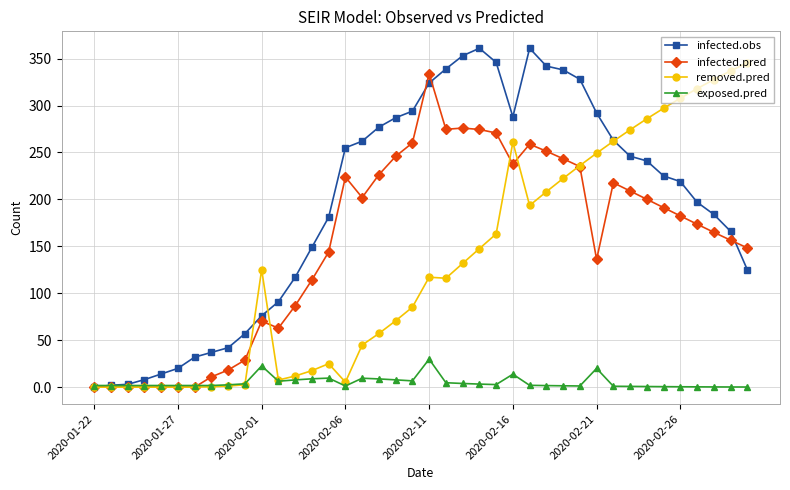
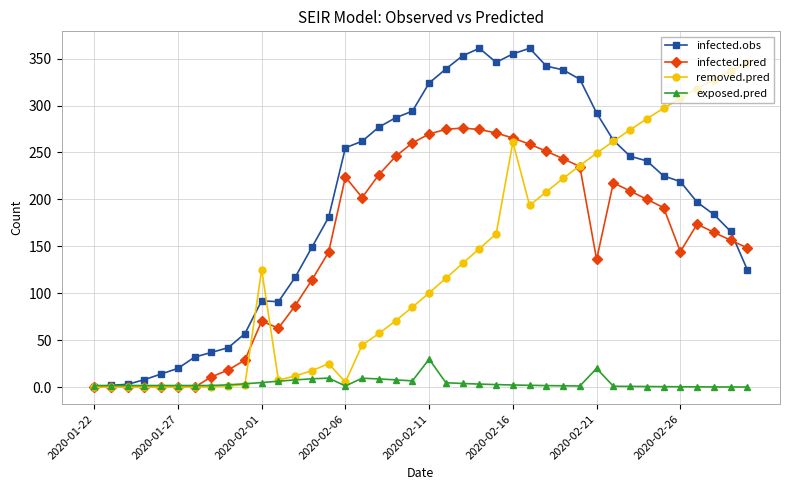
infected.obs, 2020-02-01: 80 -> 90
exposed.pred, 2020-02-01: 20 -> 0
infected.pred, 2020-02-11: 330 -> 270
removed.pred, 2020-02-11: 120 -> 100
infected.obs, 2020-02-16: 290 -> 360
infected.pred, 2020-02-16: 240 -> 270
exposed.pred, 2020-02-16: 10 -> 0
infected.pred, 2020-02-26: 180 -> 140
